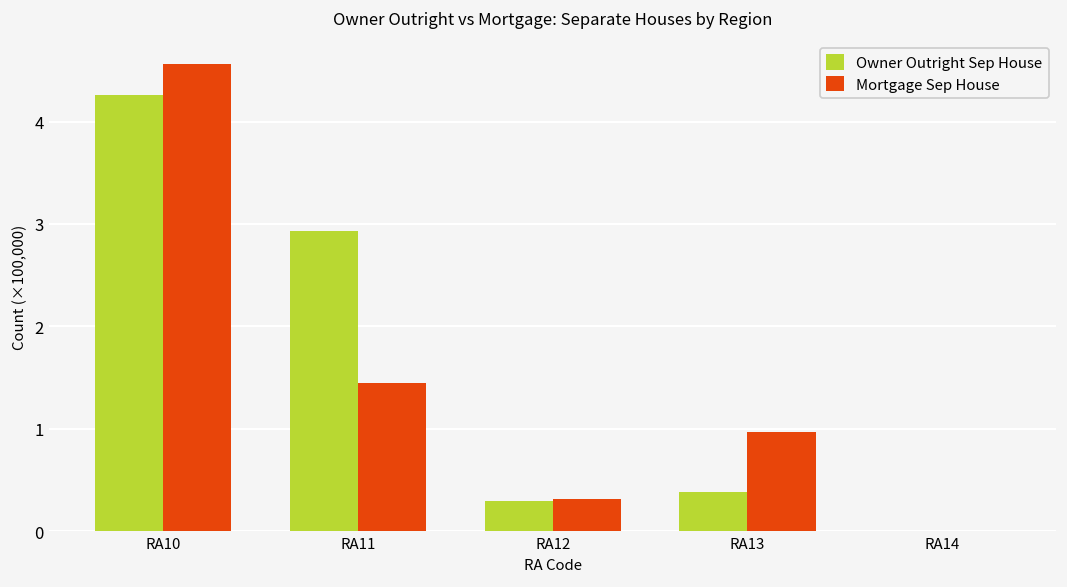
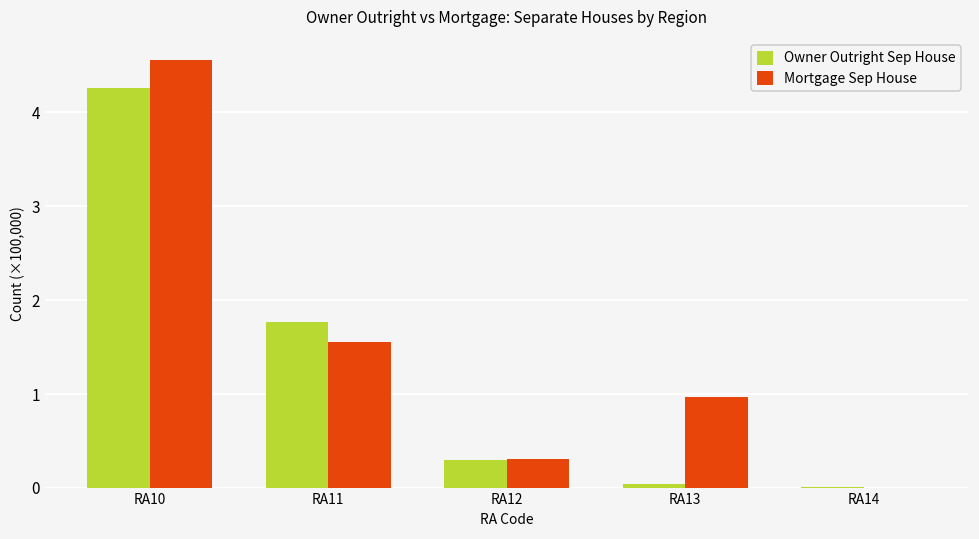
Owner Outright Sep House, RA11: 2.9 -> 1.8
Mortgage Sep House, RA11: 1.4 -> 1.5
Owner Outright Sep House, RA13: 0.4 -> 0.0
